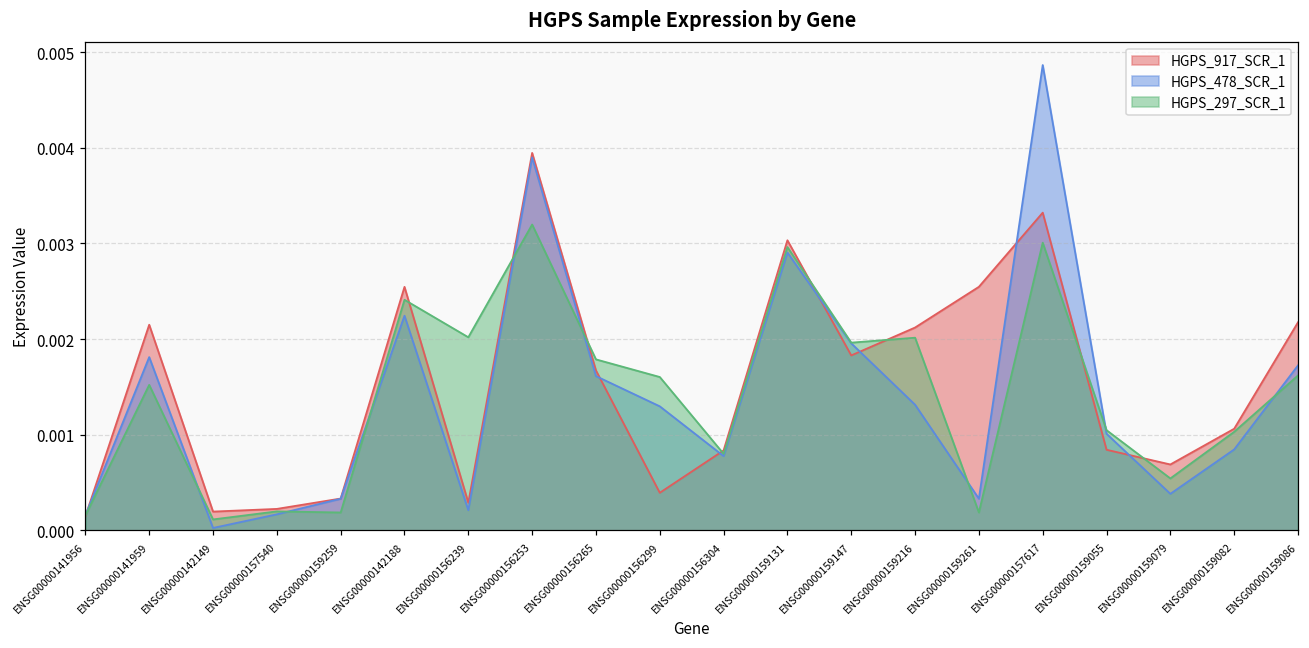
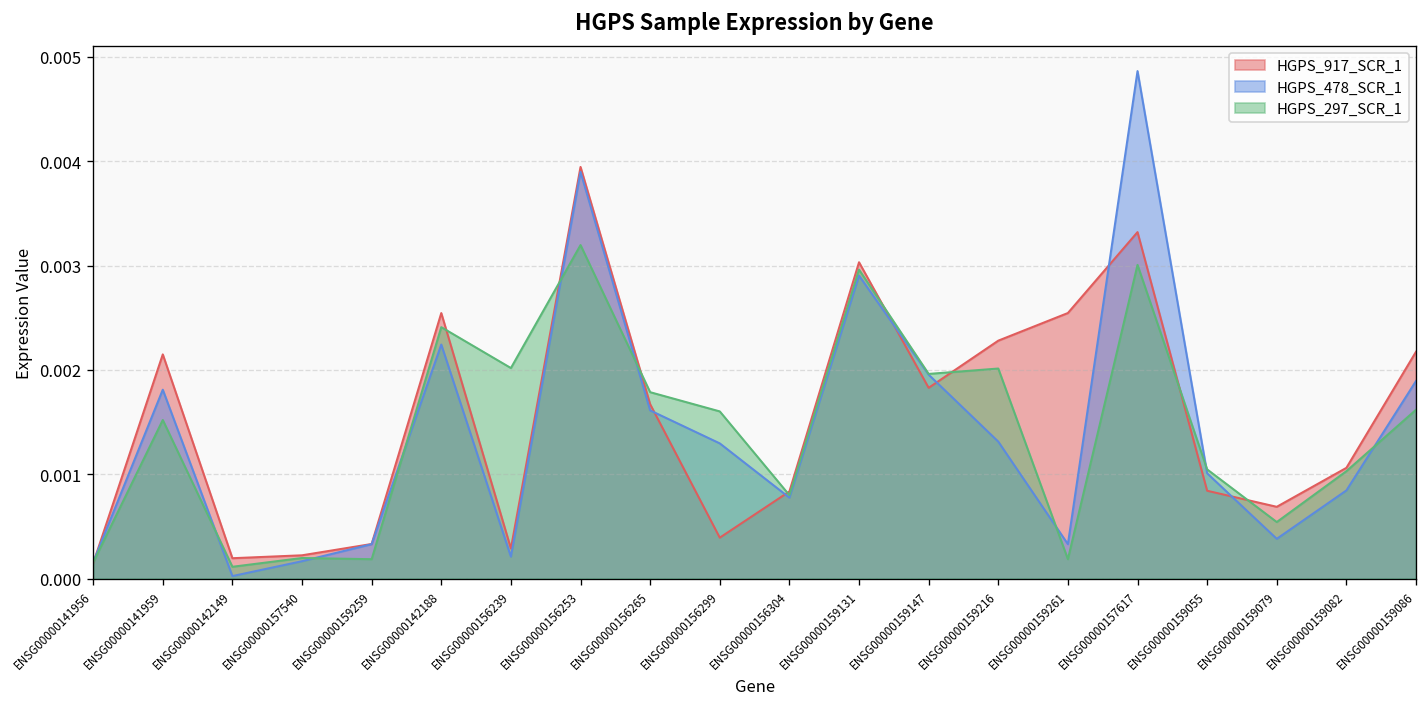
HGPS_917_SCR_1, ENSG00000159216: 0.0021 -> 0.0023
HGPS_478_SCR_1, ENSG00000159086: 0.0017 -> 0.0019
